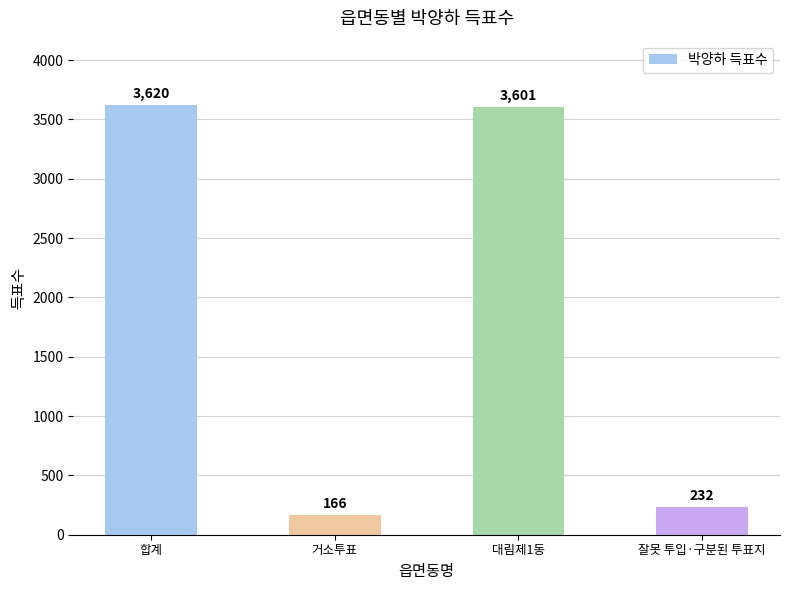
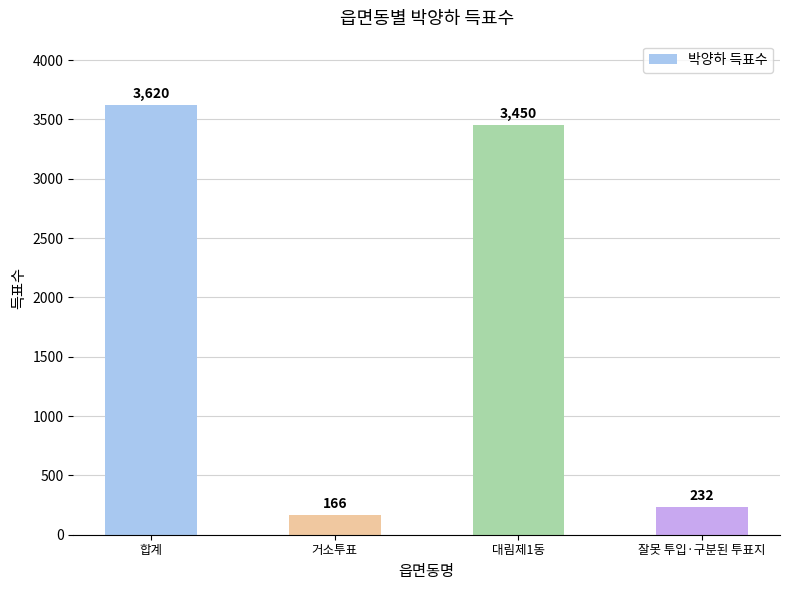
대림제1동: 3,601 -> 3,450
